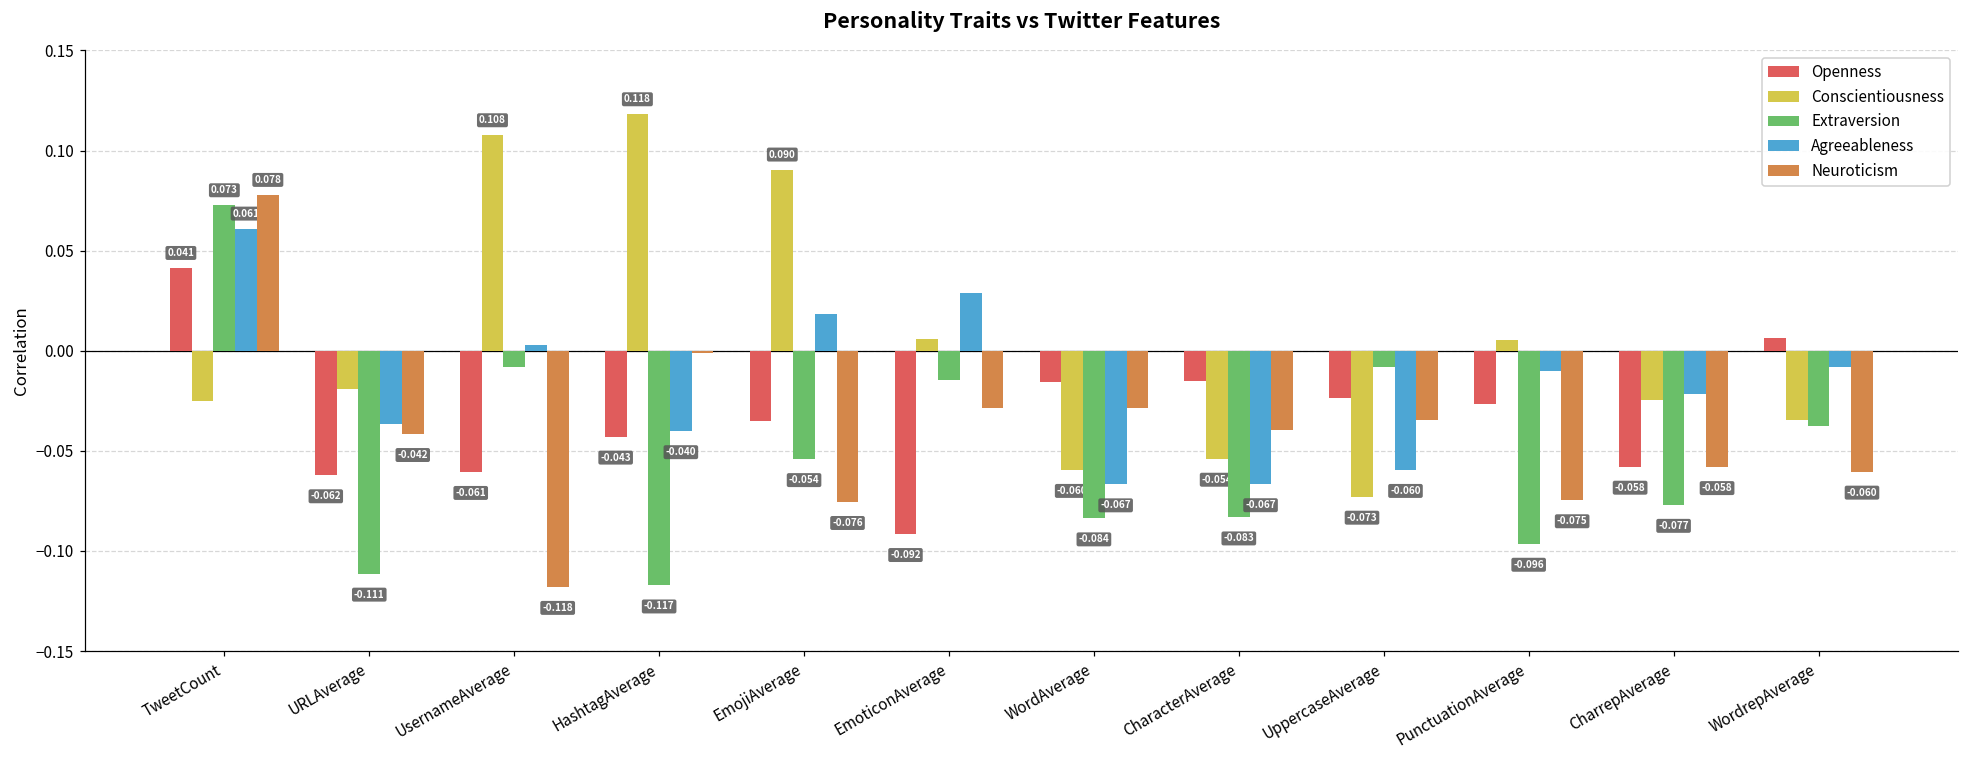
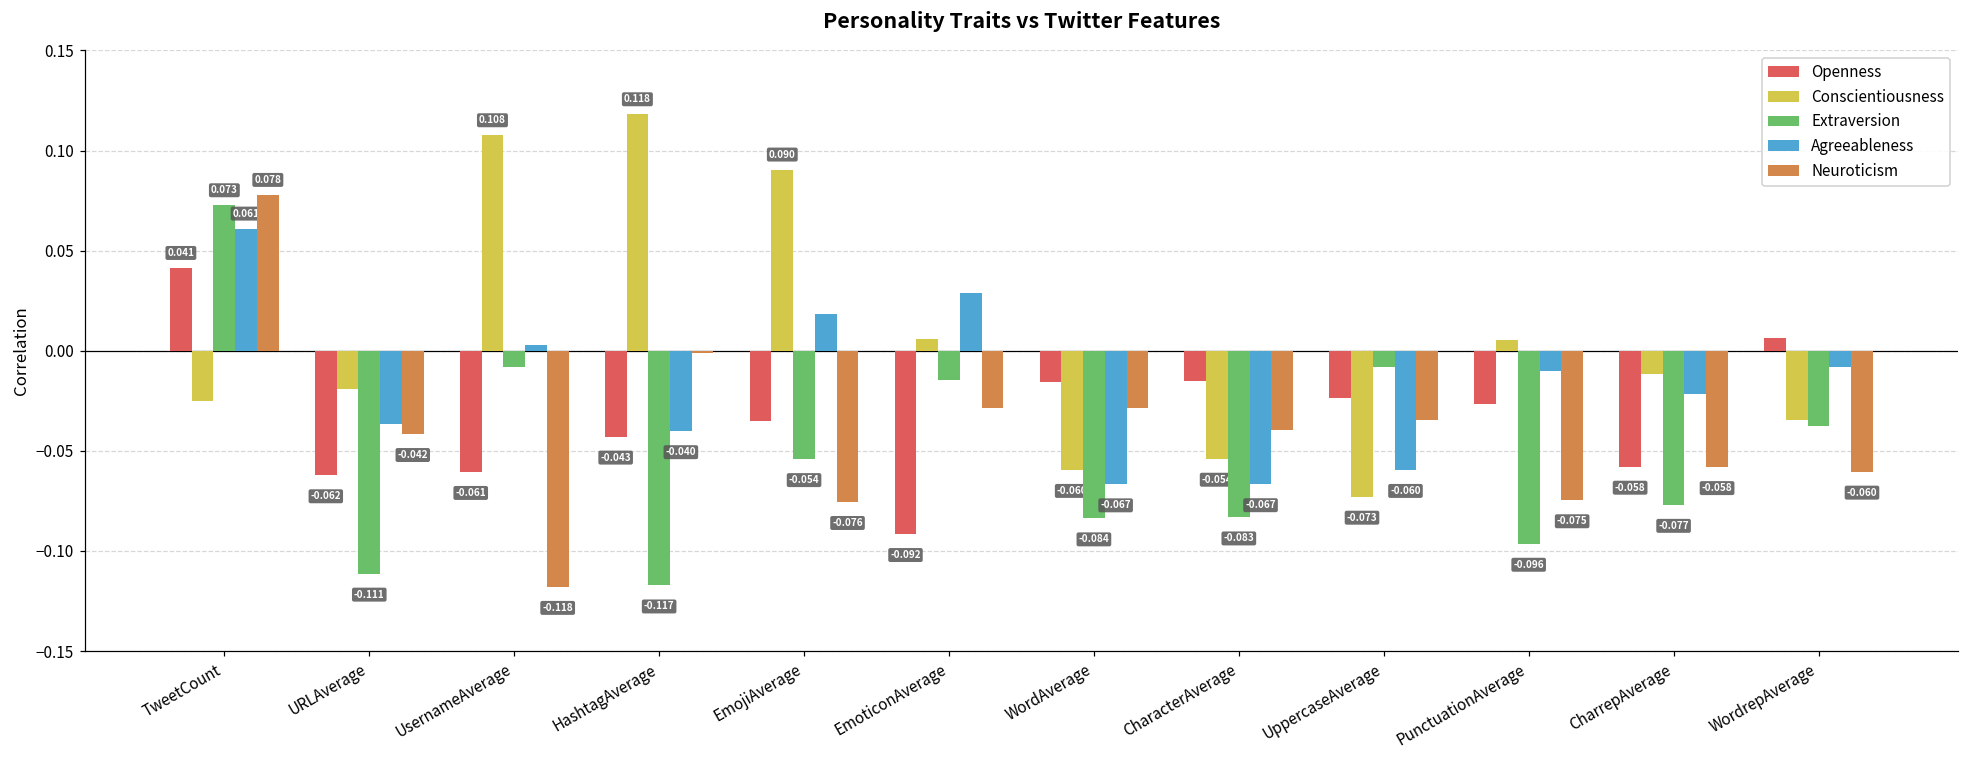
Conscientiousness, CharrepAverage: -0.025 -> -0.012
